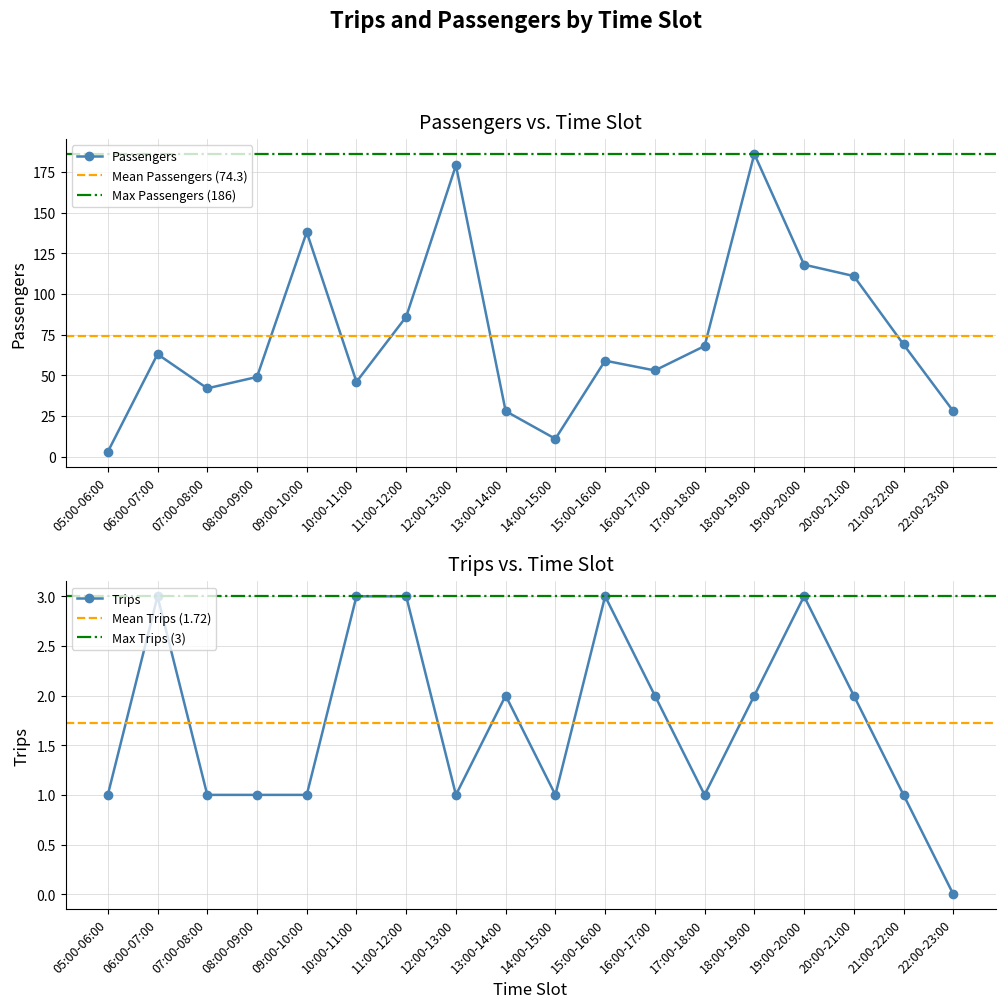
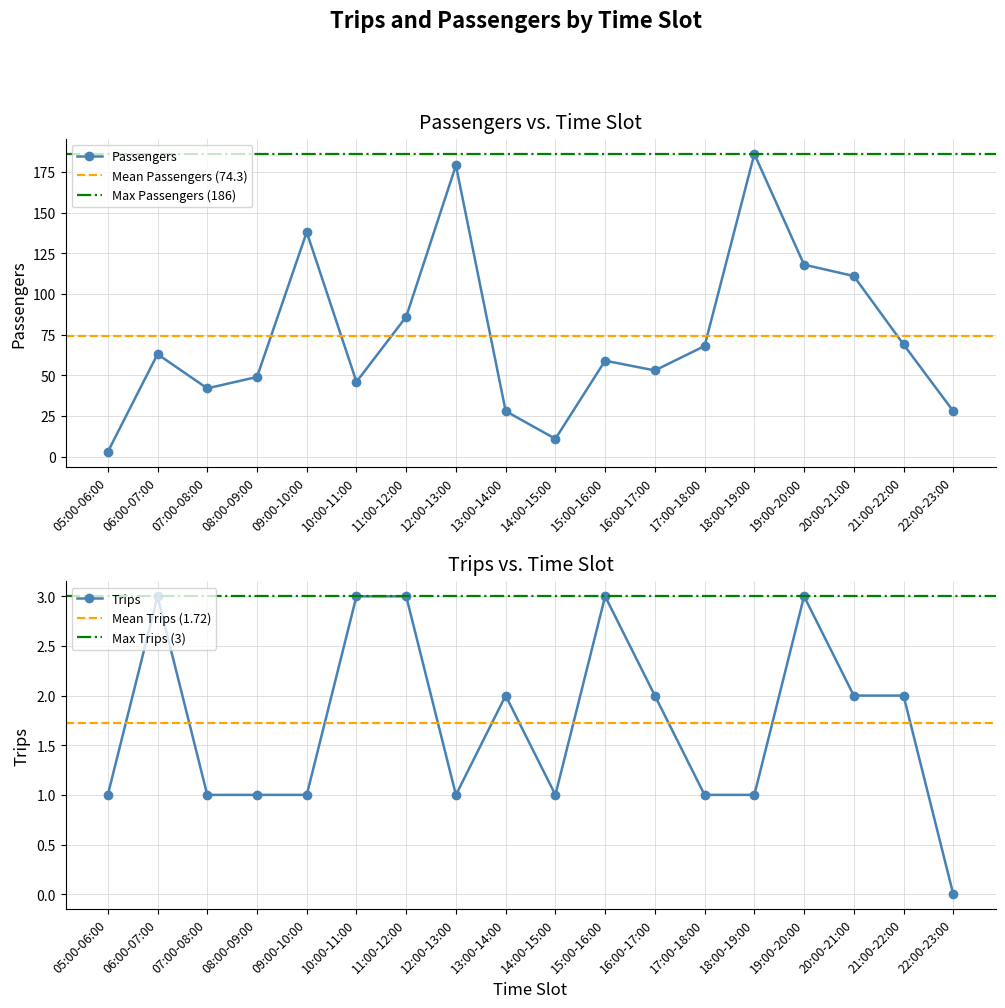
Trips vs. Time Slot, 18:00-19:00: 2 -> 1
Trips vs. Time Slot, 21:00-22:00: 1 -> 2
